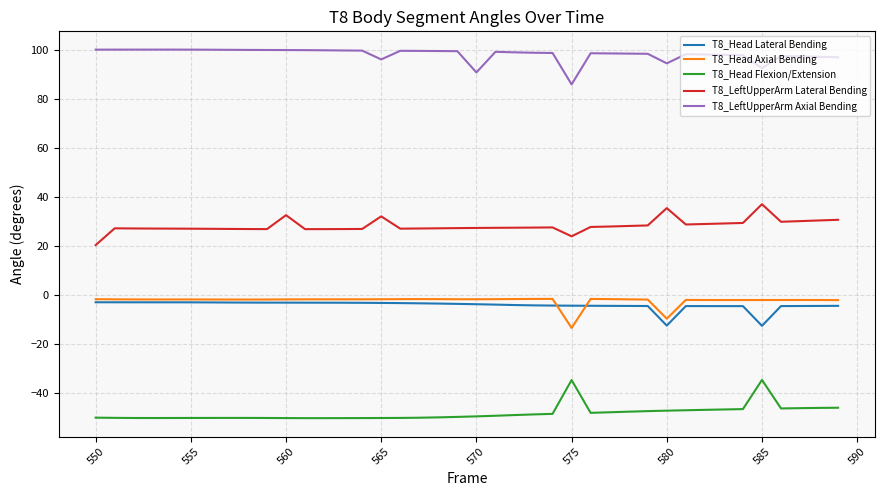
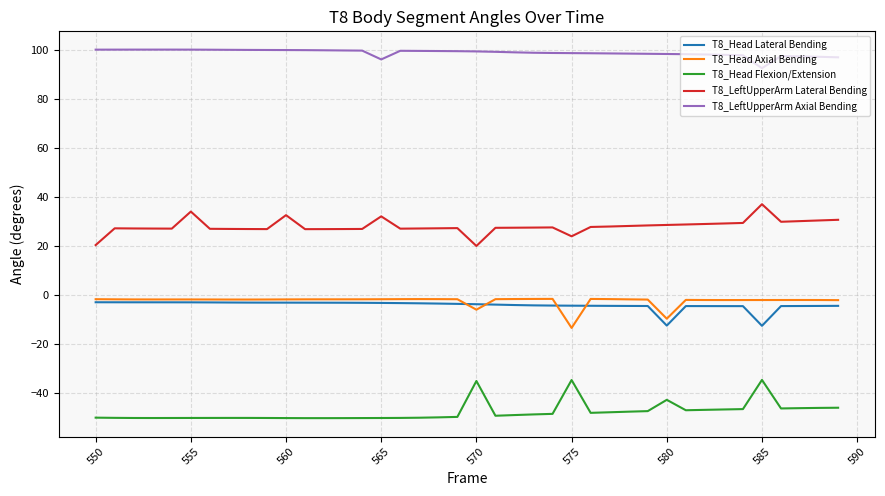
T8_LeftUpperArm Lateral Bending, 555: 27 -> 34
T8_Head Axial Bending, 570: -2 -> -6
T8_Head Flexion/Extension, 570: -50 -> -35
T8_LeftUpperArm Lateral Bending, 570: 27 -> 20
T8_LeftUpperArm Axial Bending, 570: 91 -> 100
T8_LeftUpperArm Axial Bending, 575: 86 -> 99
T8_Head Flexion/Extension, 580: -47 -> -43
T8_LeftUpperArm Lateral Bending, 580: 35 -> 29
T8_LeftUpperArm Axial Bending, 580: 95 -> 98
